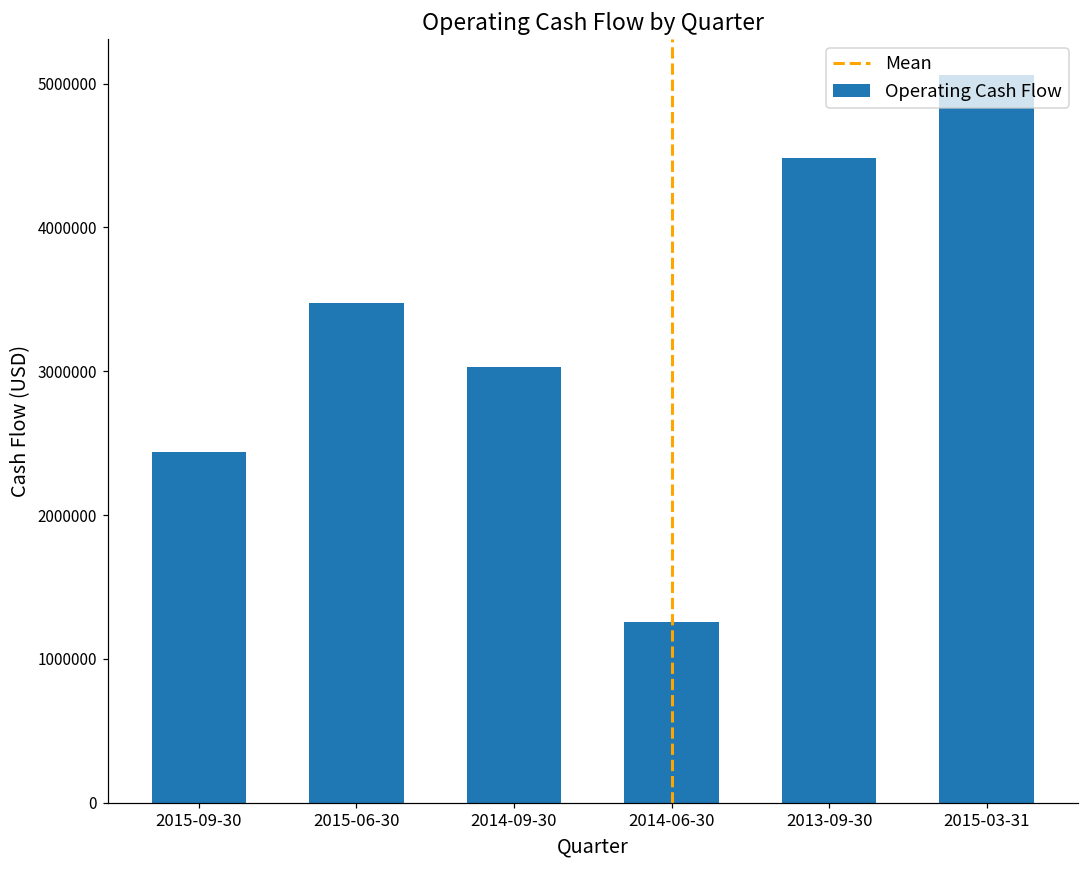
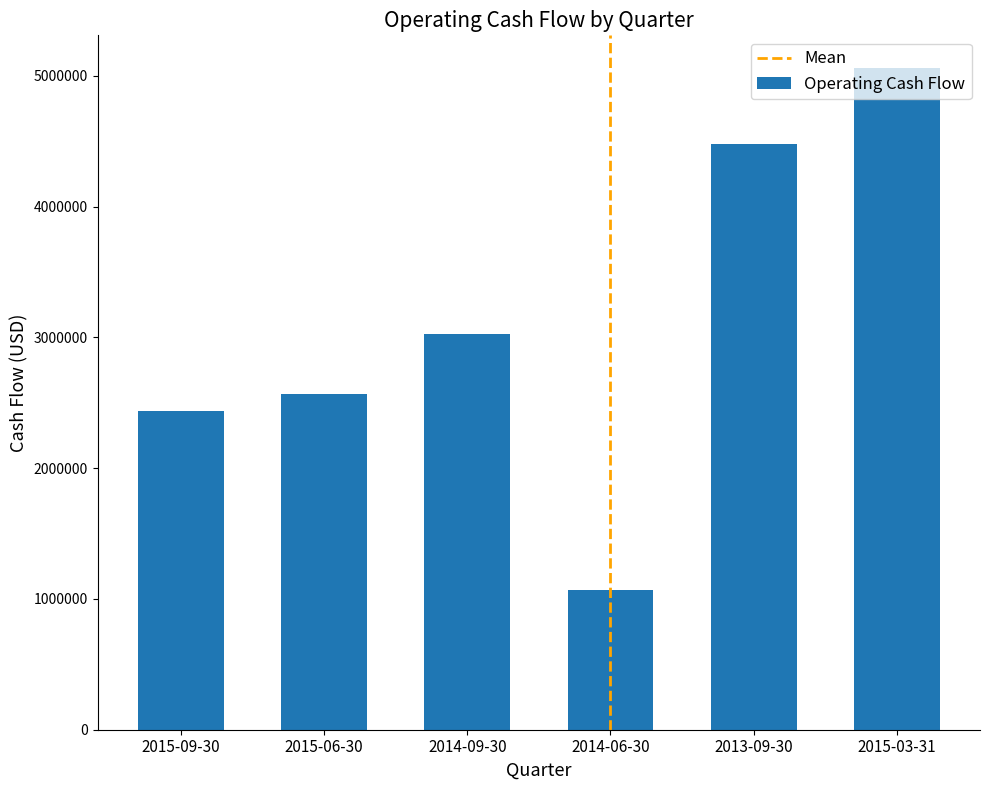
2015-06-30: 3470000 -> 2570000
2014-06-30: 1260000 -> 1070000
